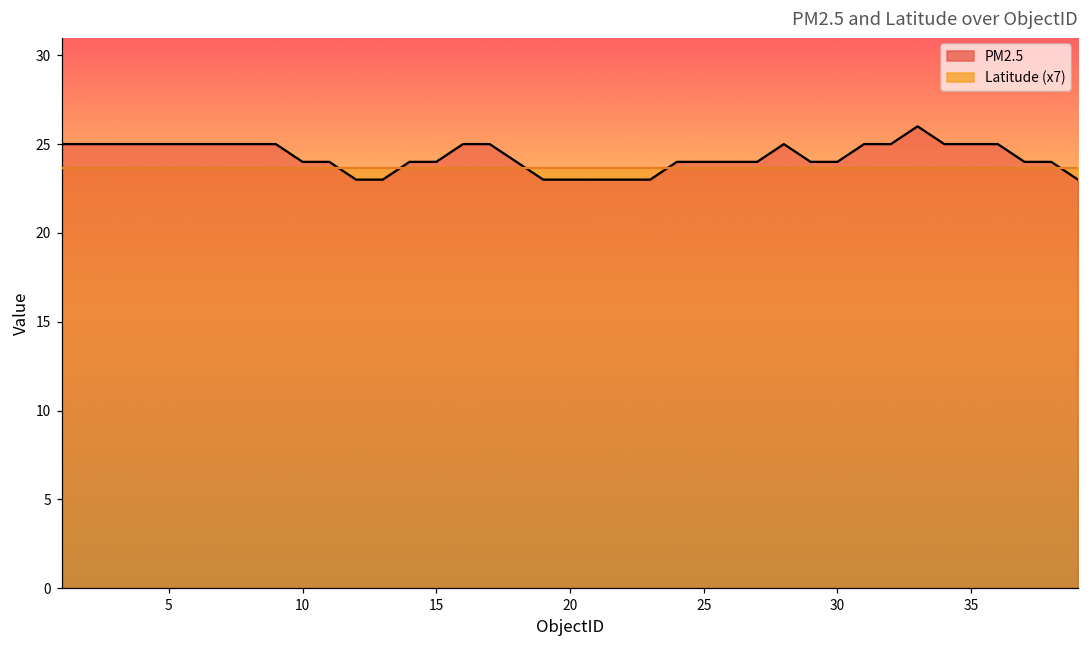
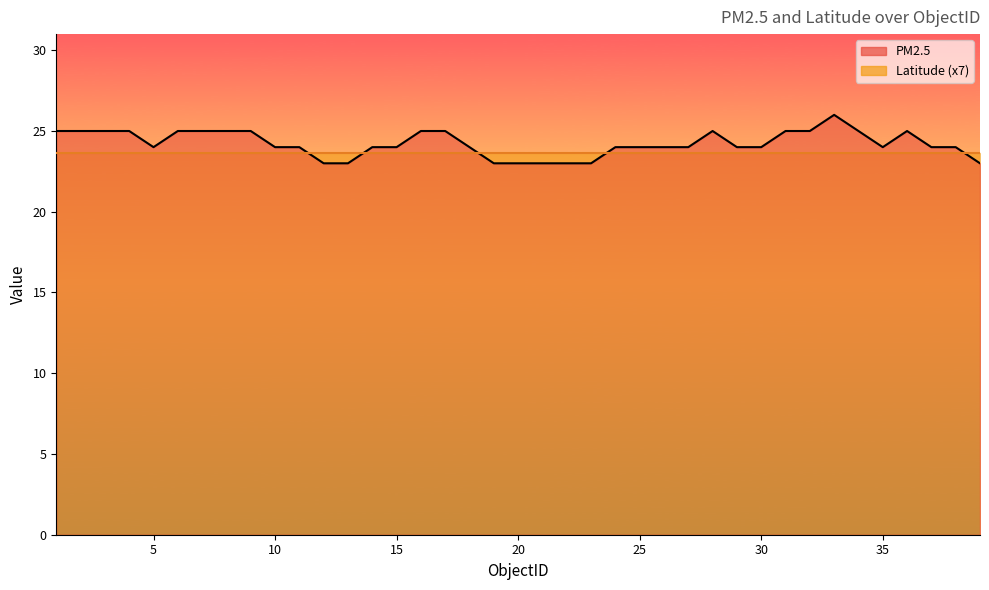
PM2.5, 5: 25 -> 24
PM2.5, 35: 25 -> 24
